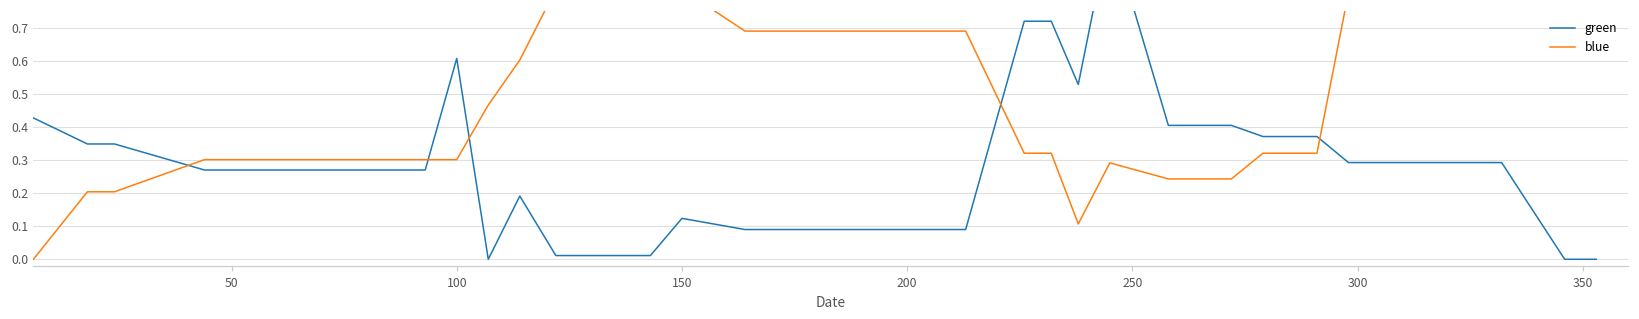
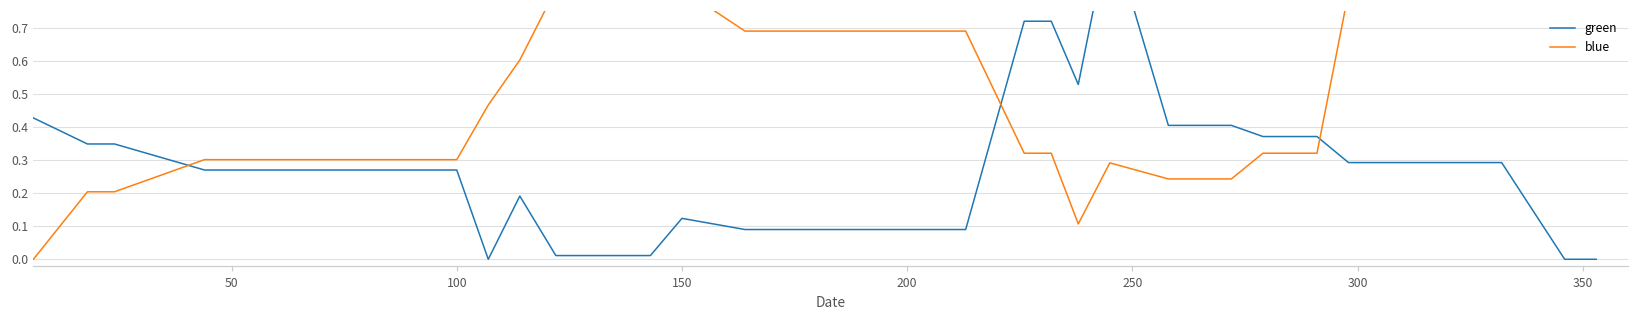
green, 100: 0.61 -> 0.27
